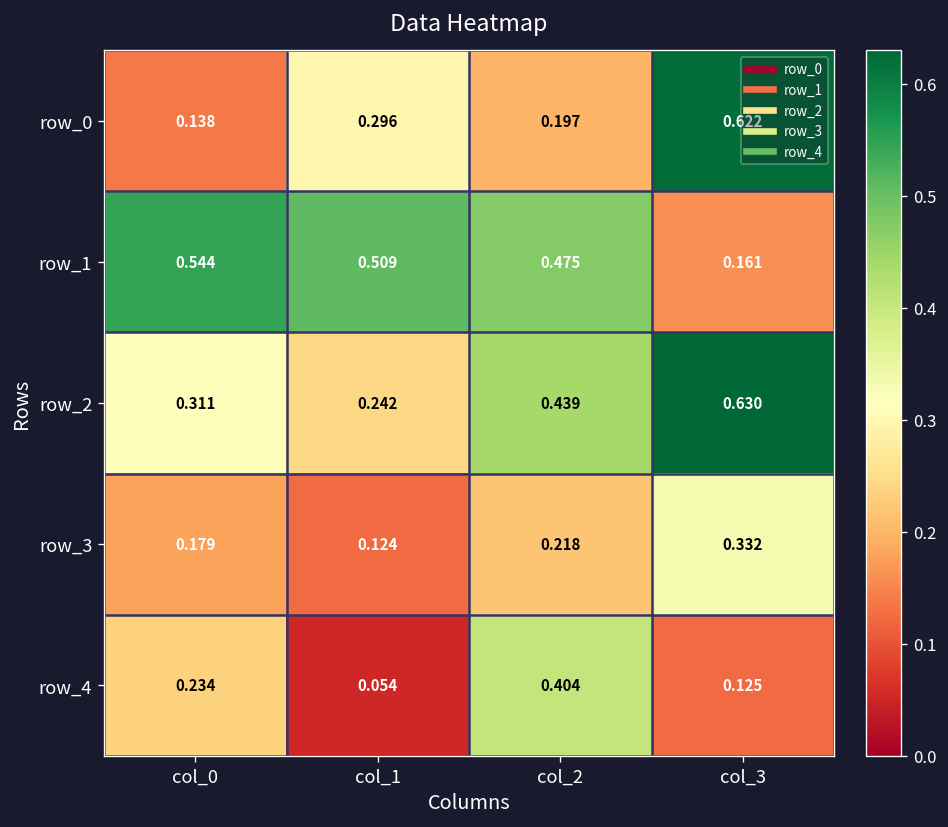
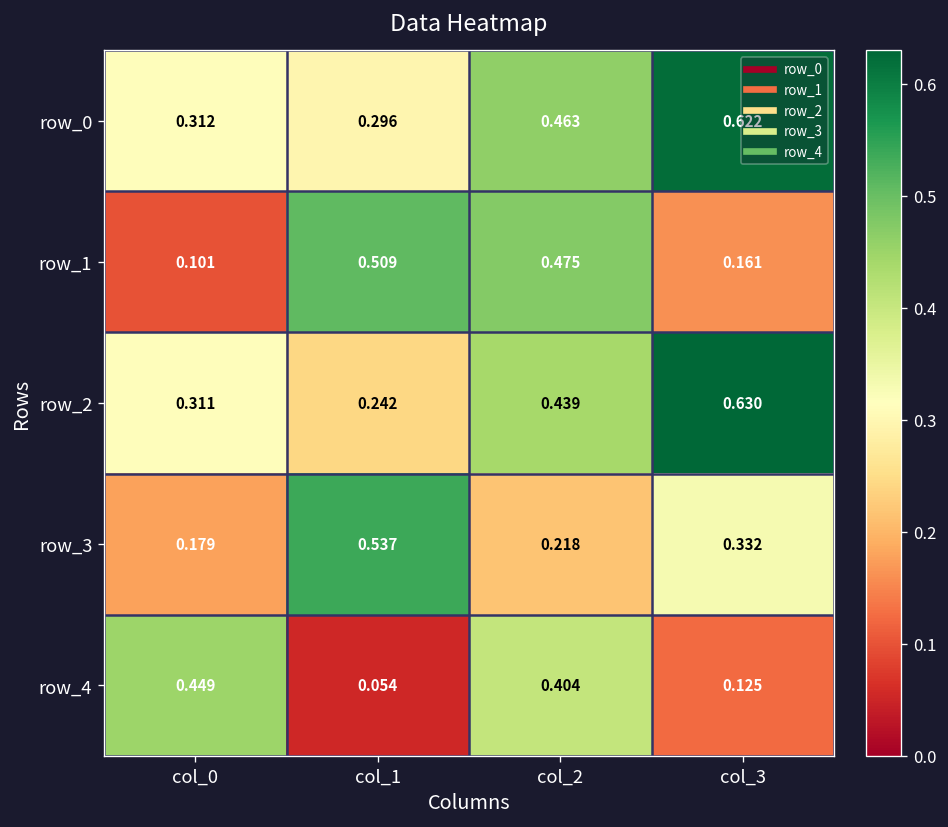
row_0, col_0: 0.138 -> 0.312
row_0, col_2: 0.197 -> 0.463
row_1, col_0: 0.544 -> 0.101
row_3, col_1: 0.124 -> 0.537
row_4, col_0: 0.234 -> 0.449
